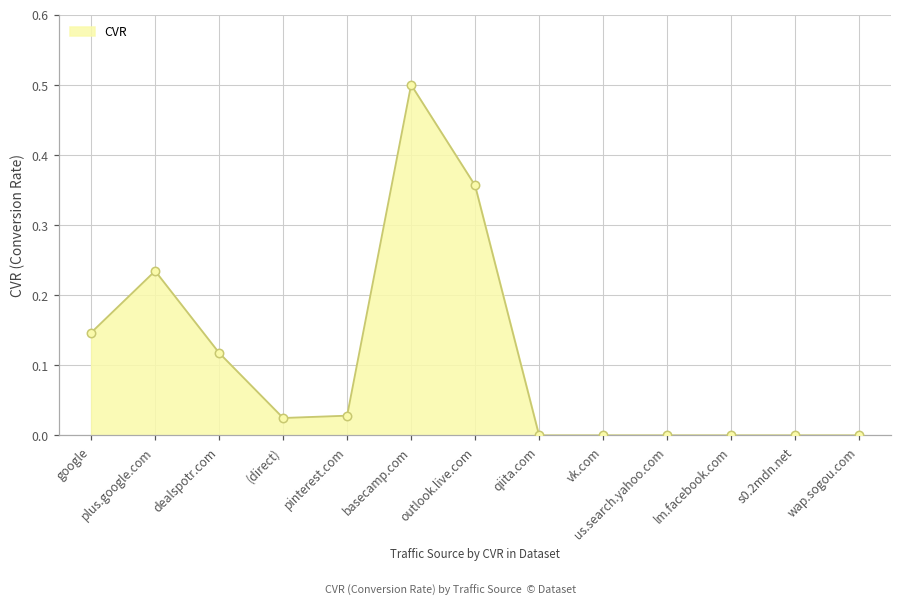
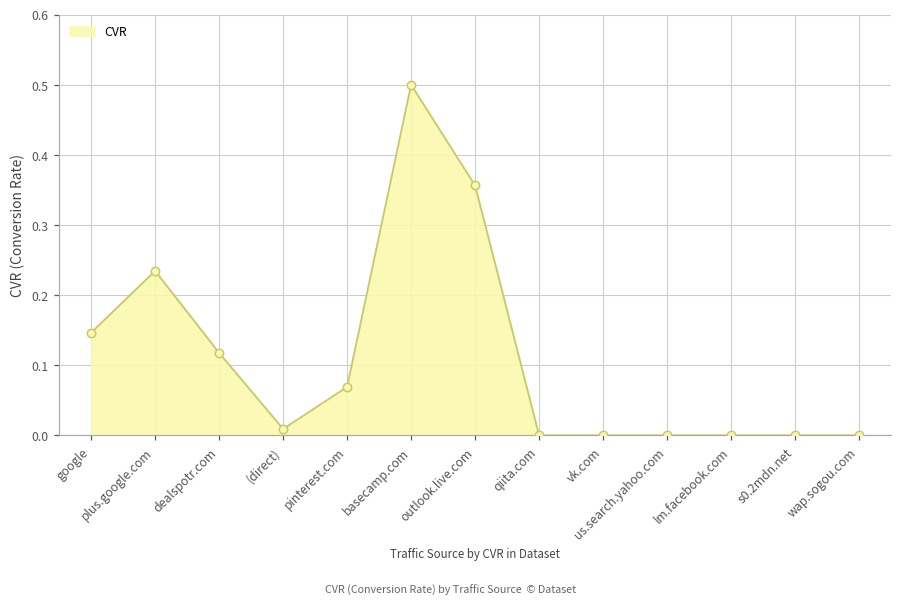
(direct): 0.02 -> 0.01
pinterest.com: 0.03 -> 0.07
